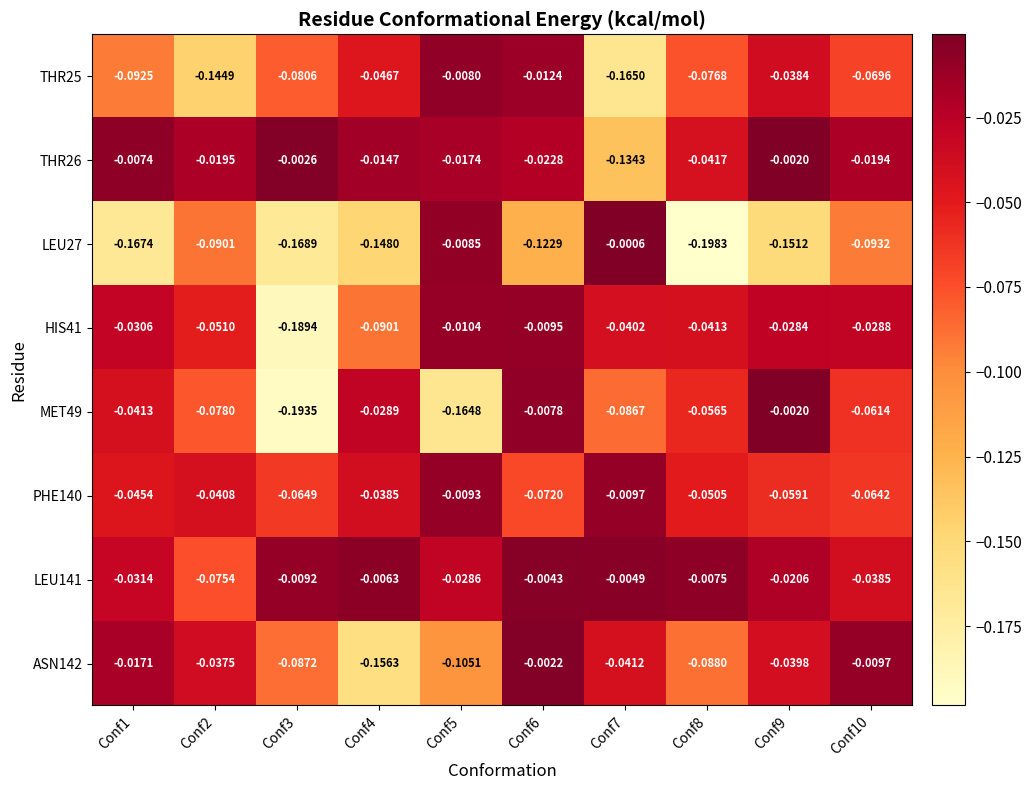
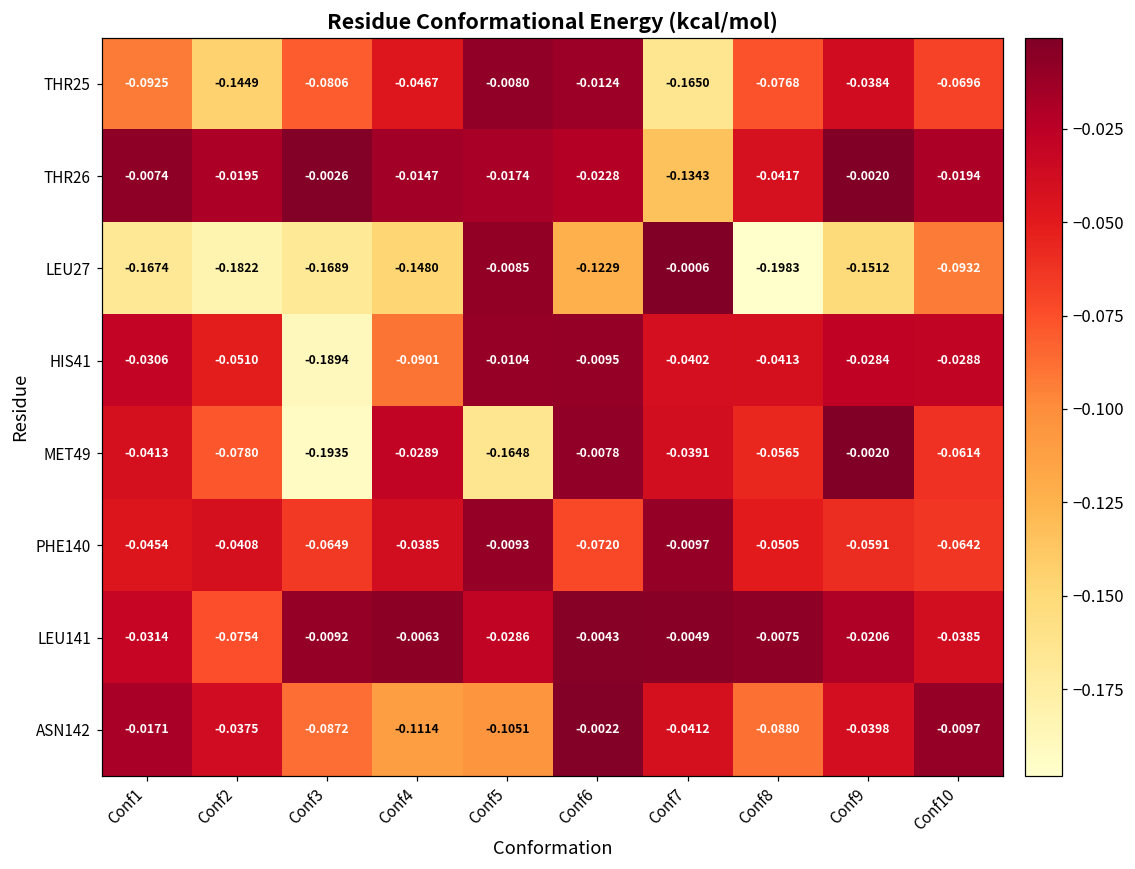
LEU27, Conf2: -0.0901 -> -0.1822
MET49, Conf7: -0.0867 -> -0.0391
ASN142, Conf4: -0.1563 -> -0.1114
